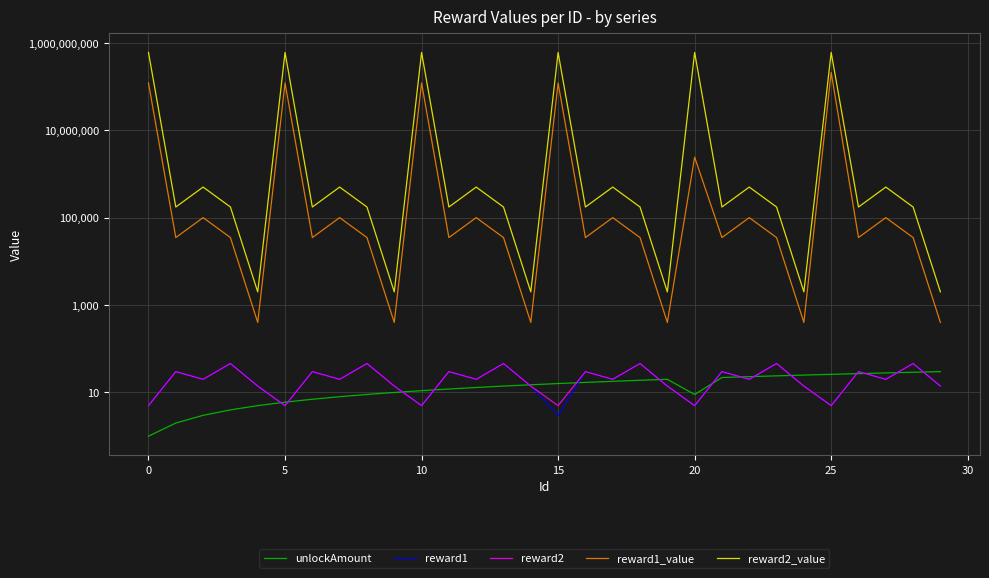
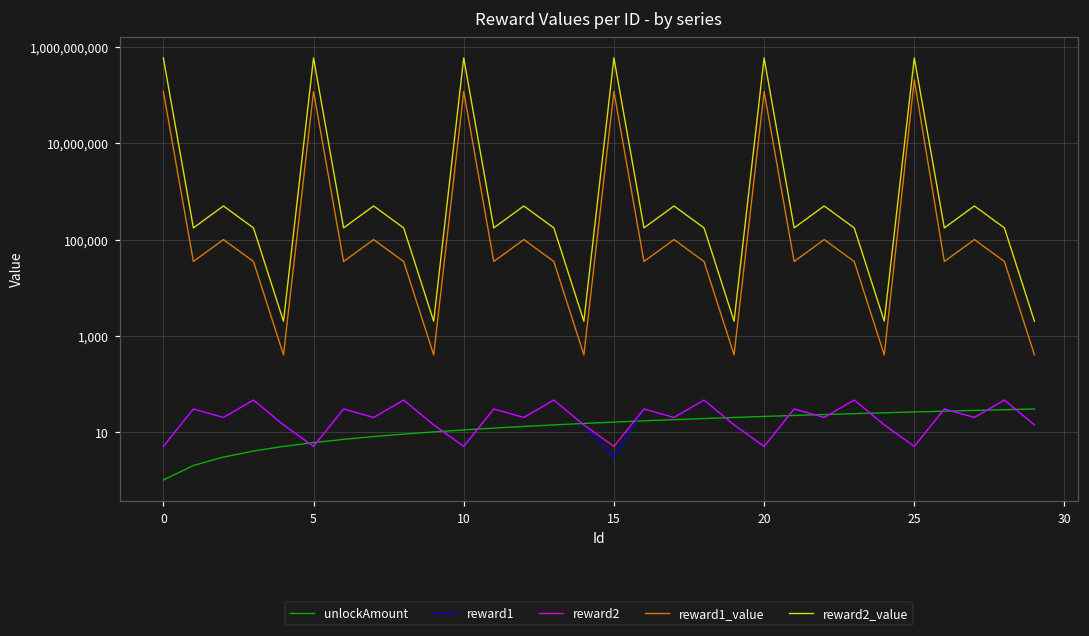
unlockAmount, 20: 9 -> 20
reward1_value, 20: 2,000,000 -> 120,000,000
